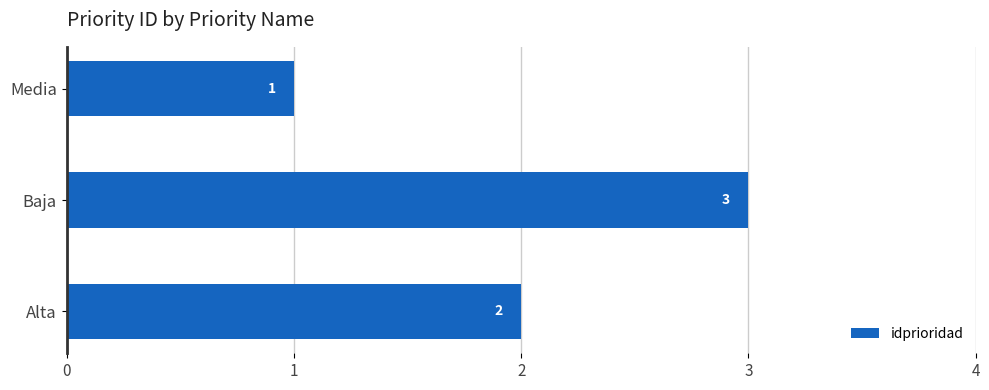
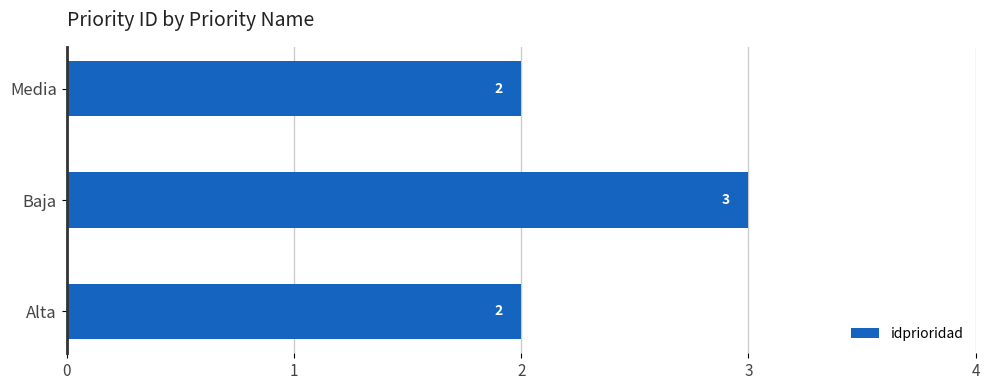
Media: 1 -> 2
